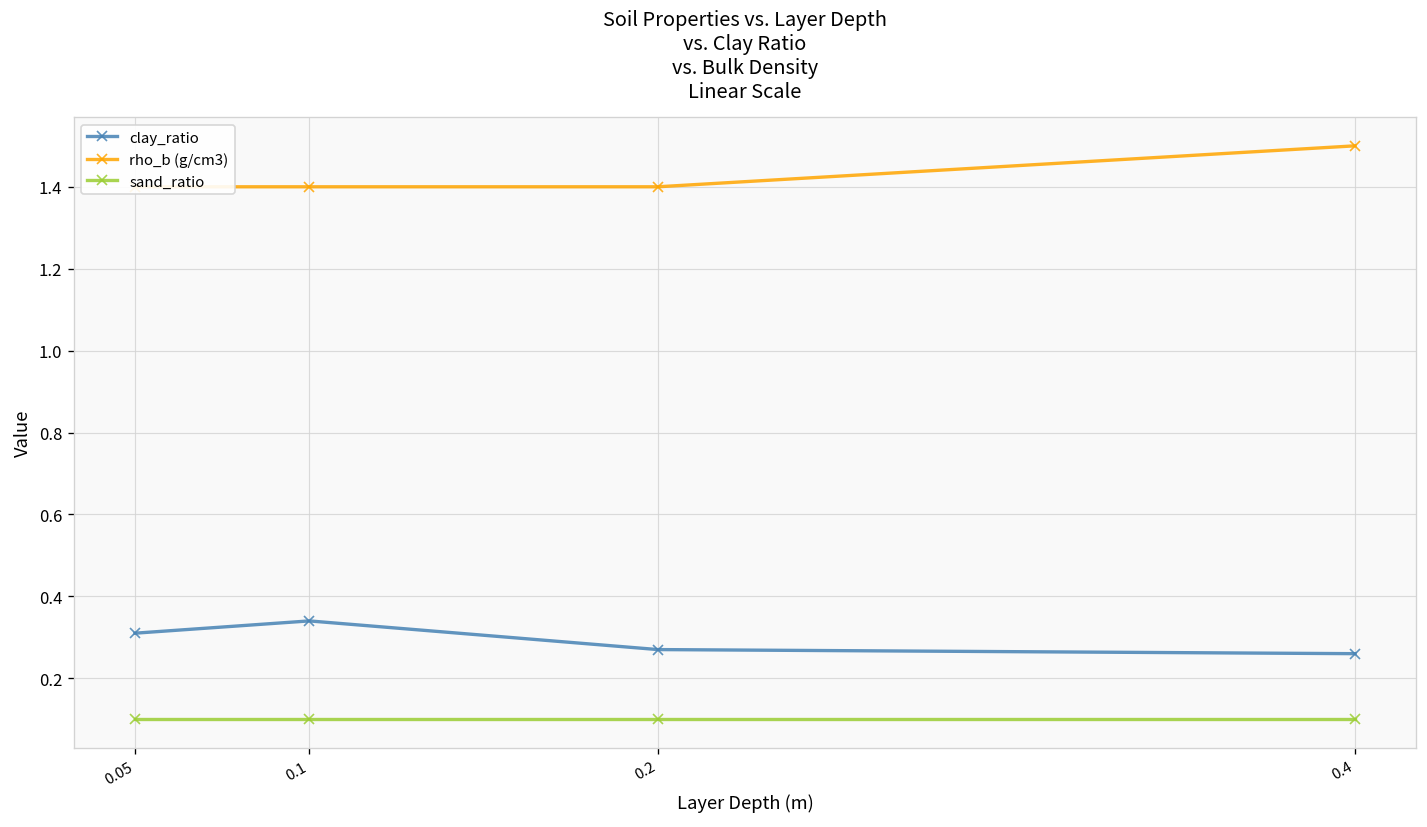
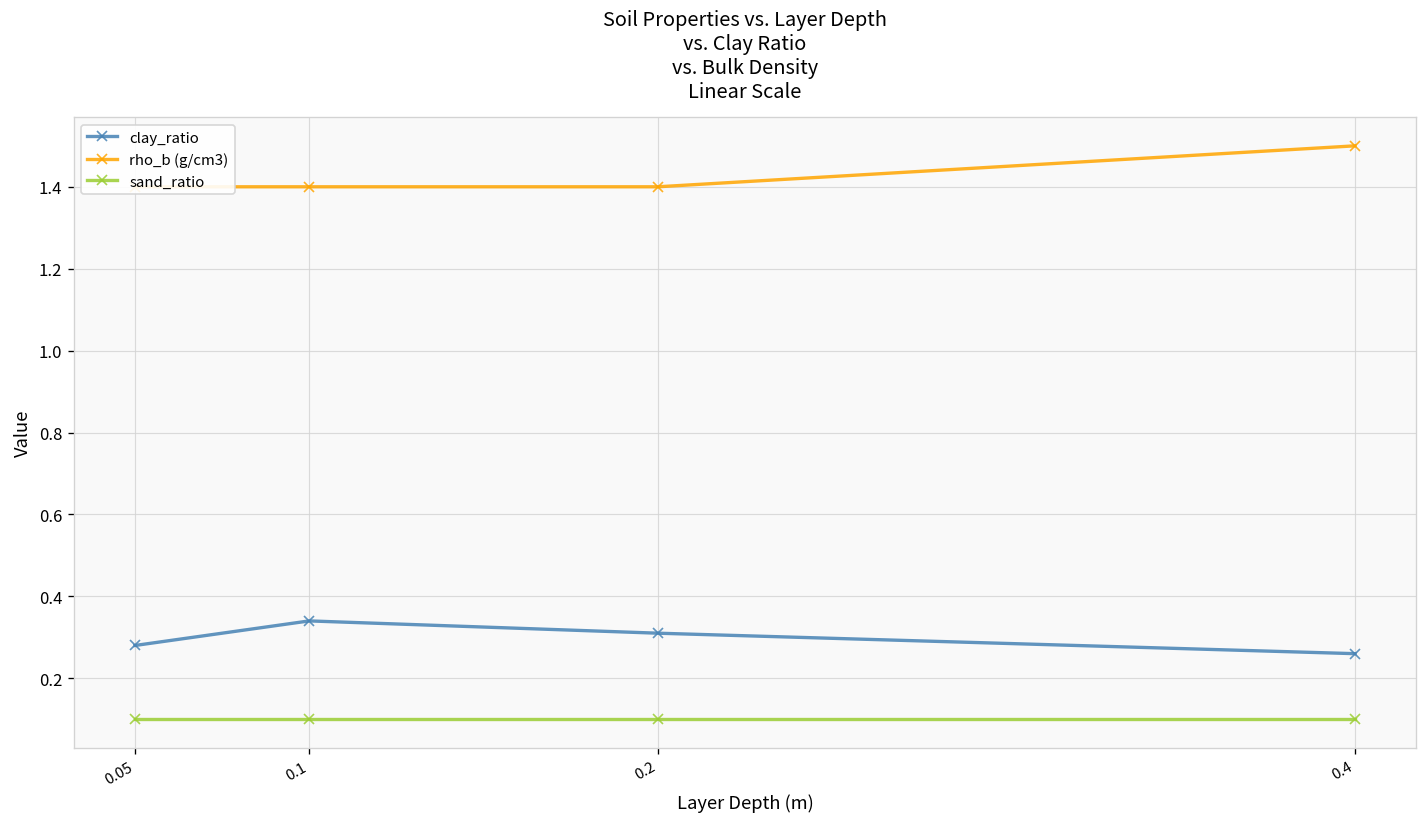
clay_ratio, 0.05: 0.31 -> 0.28
clay_ratio, 0.2: 0.27 -> 0.31
